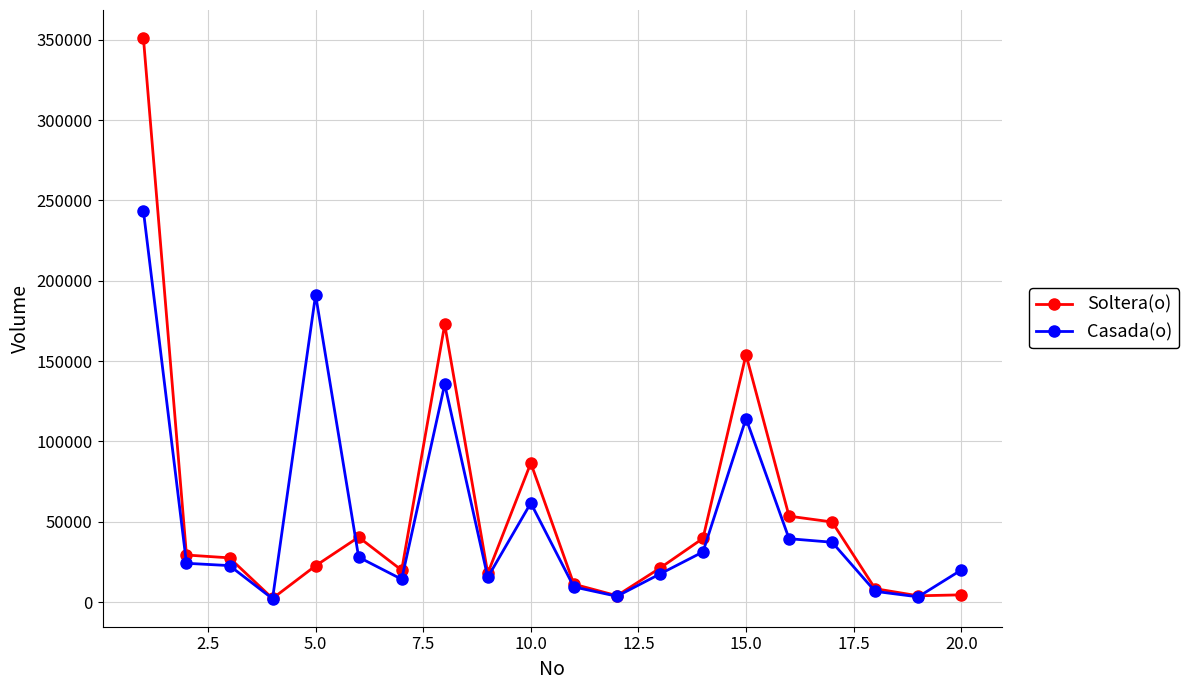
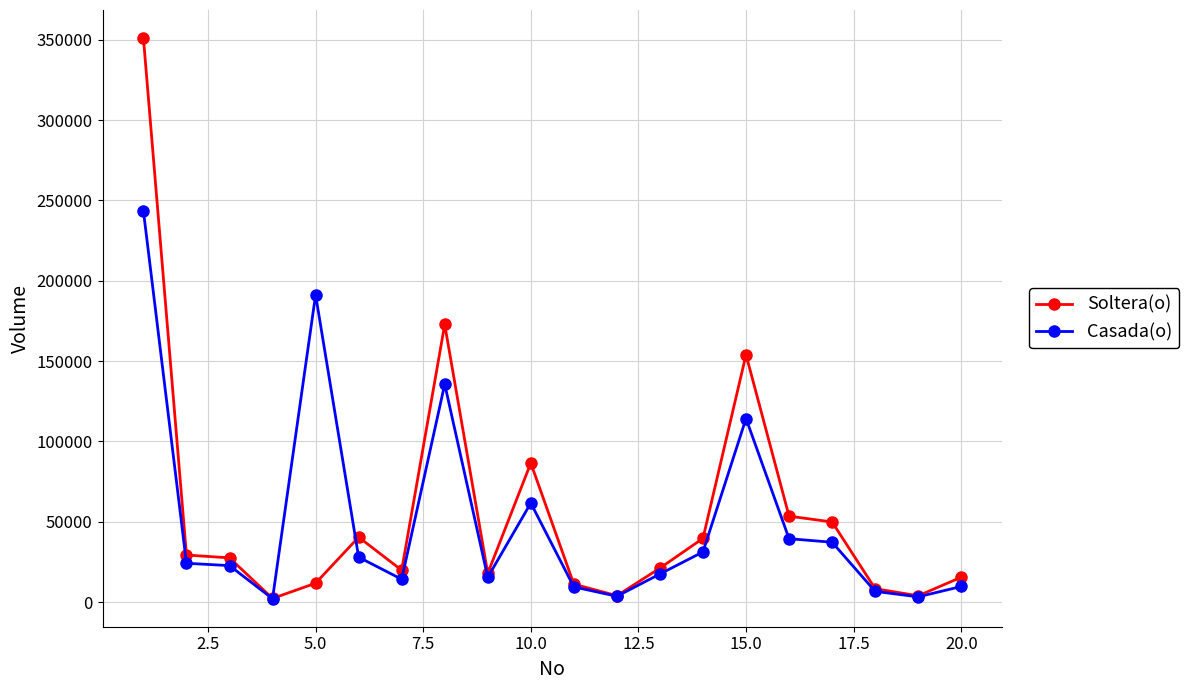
Soltera(o), 5.0: 23000 -> 12000
Soltera(o), 20.0: 5000 -> 16000
Casada(o), 20.0: 20000 -> 10000
